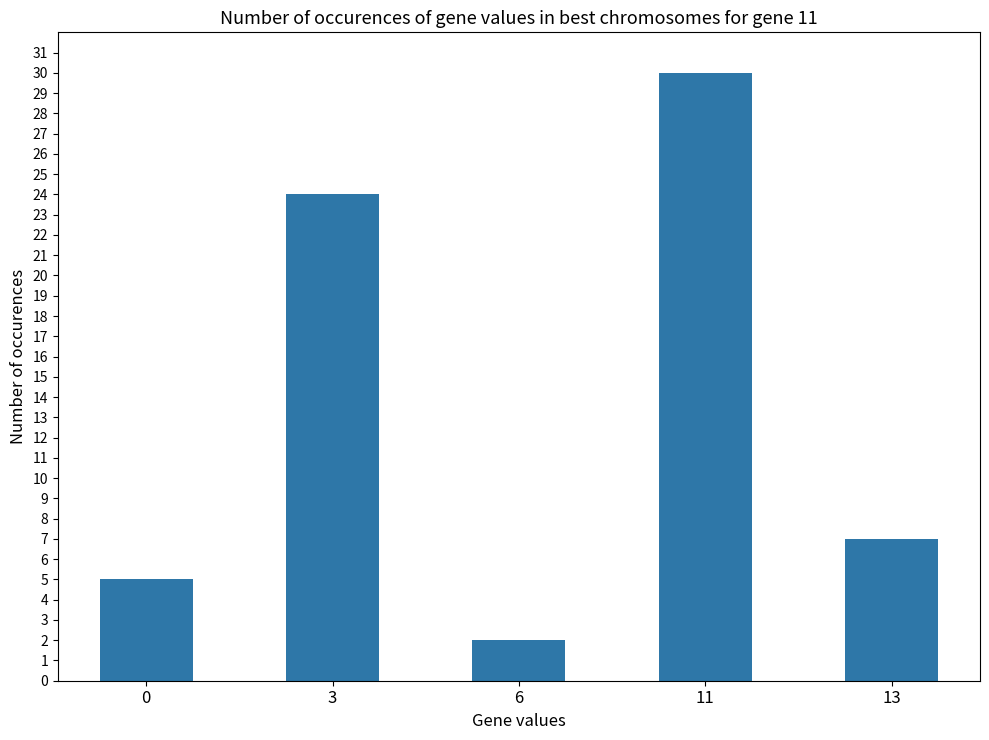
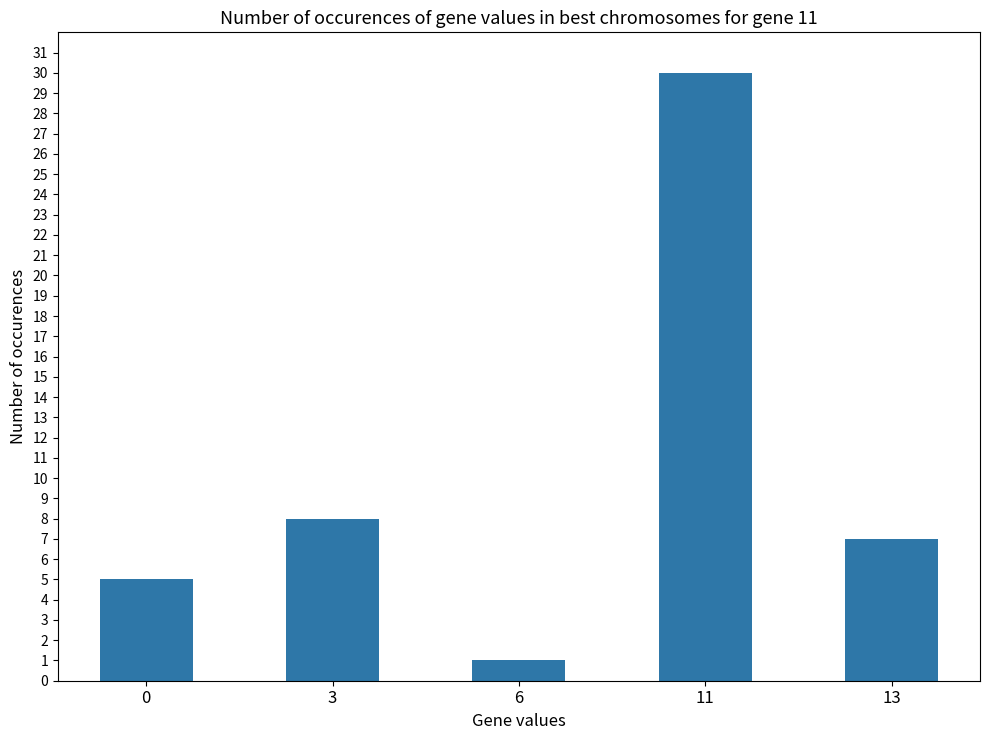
3: 24 -> 8
6: 2 -> 1
